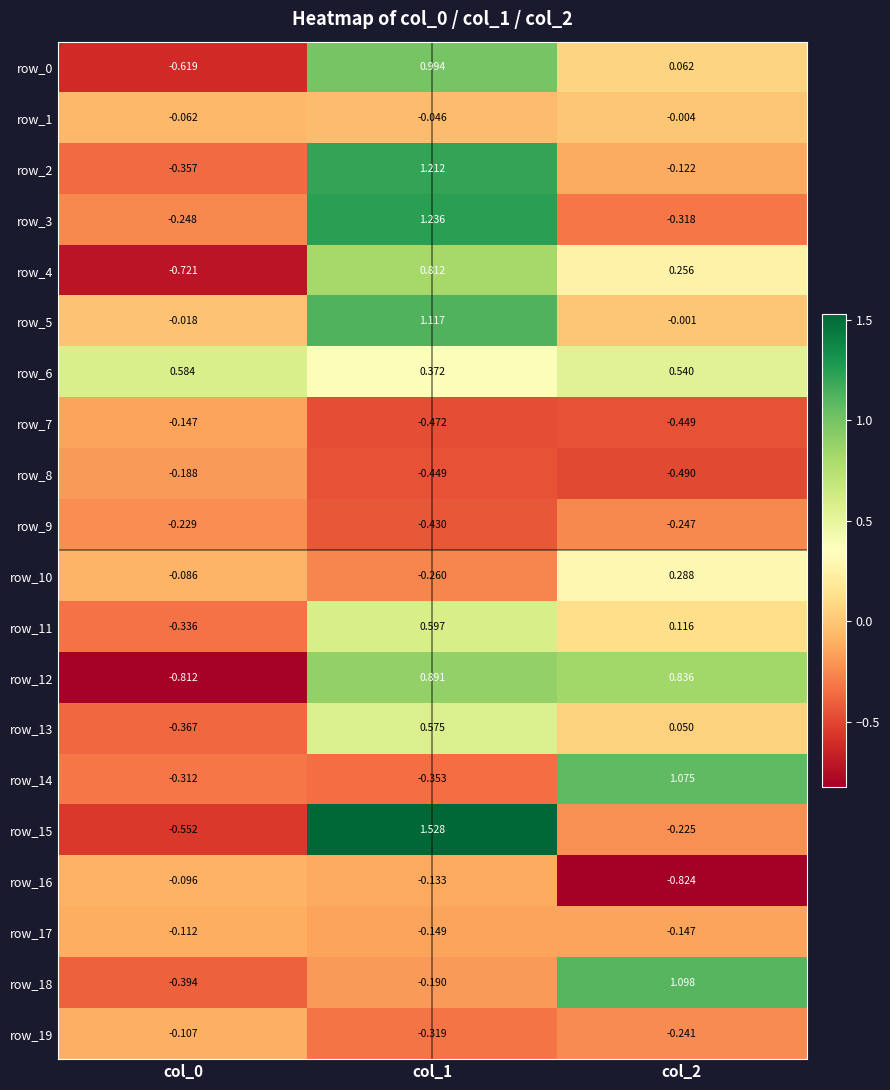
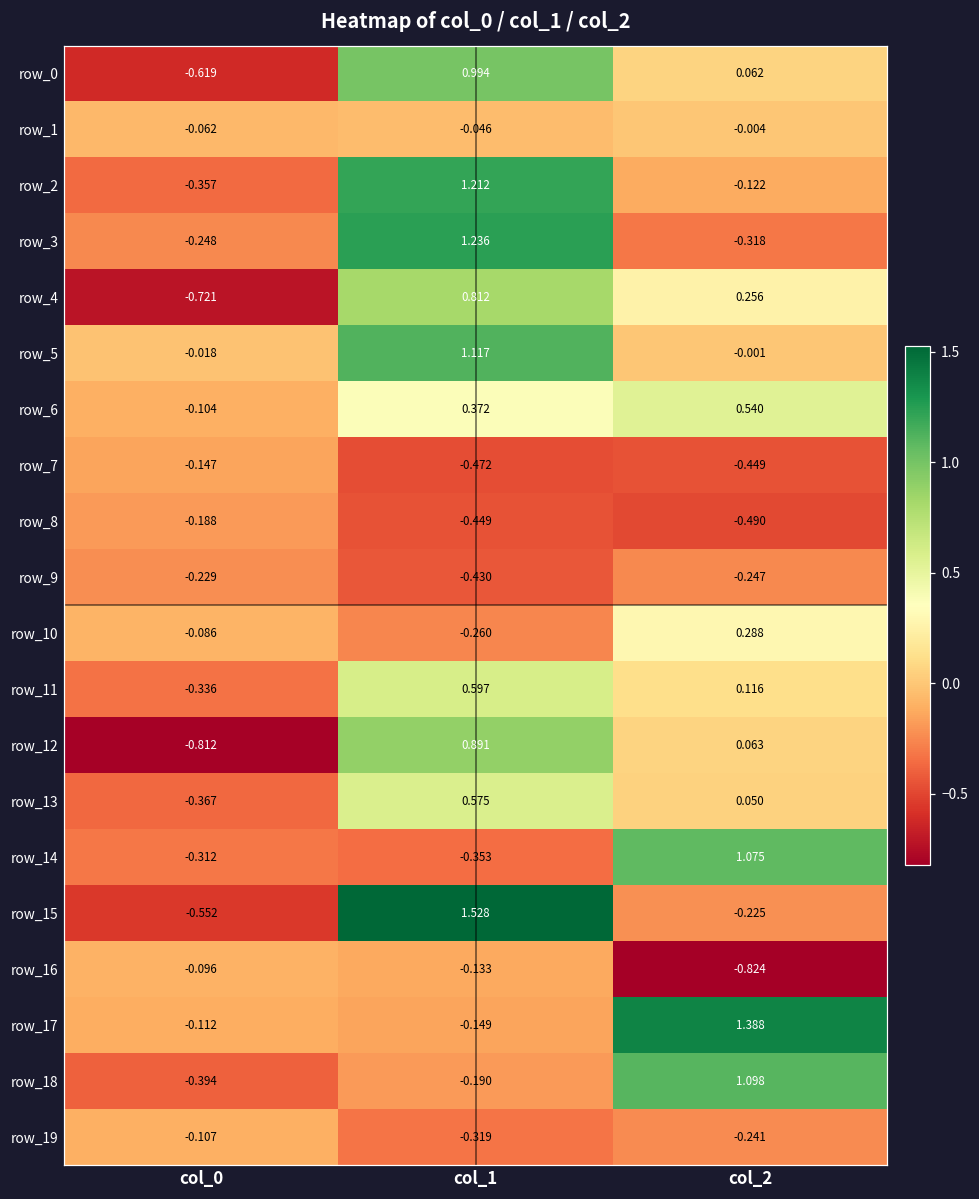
row_6, col_0: 0.584 -> -0.104
row_12, col_2: 0.836 -> 0.063
row_17, col_2: -0.147 -> 1.388
